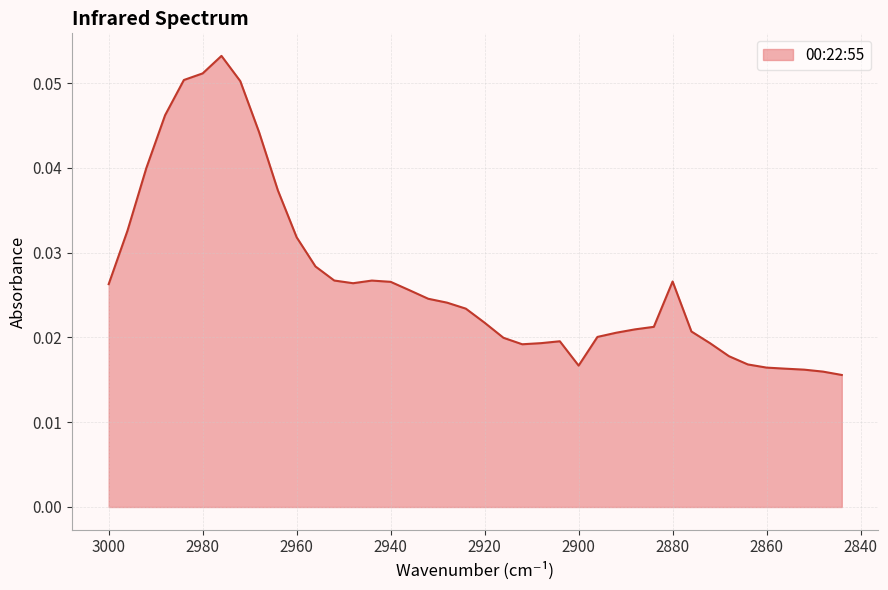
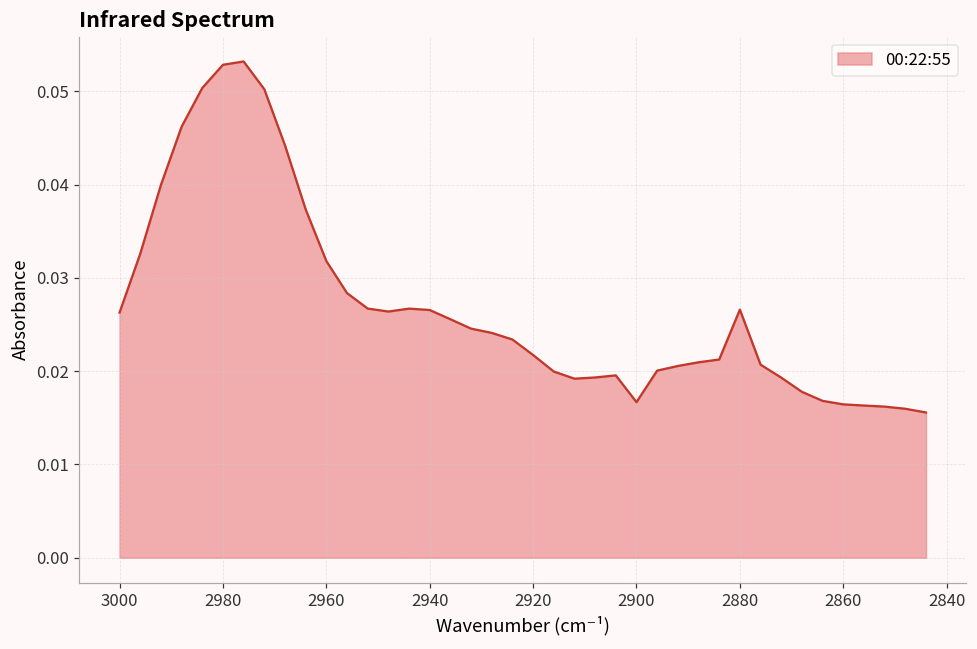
2980: 0.051 -> 0.053
